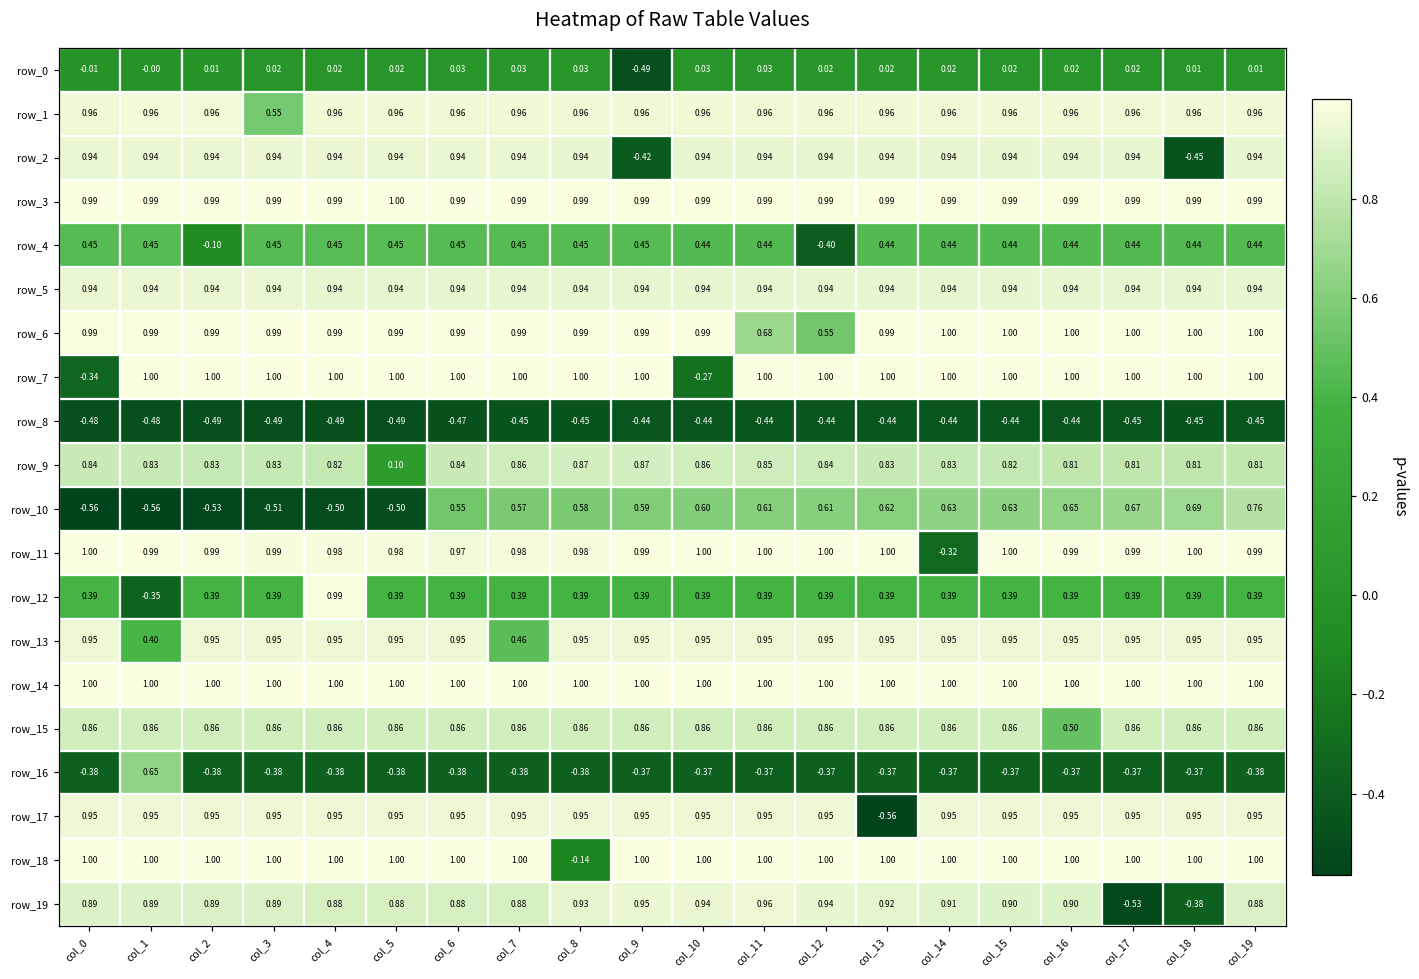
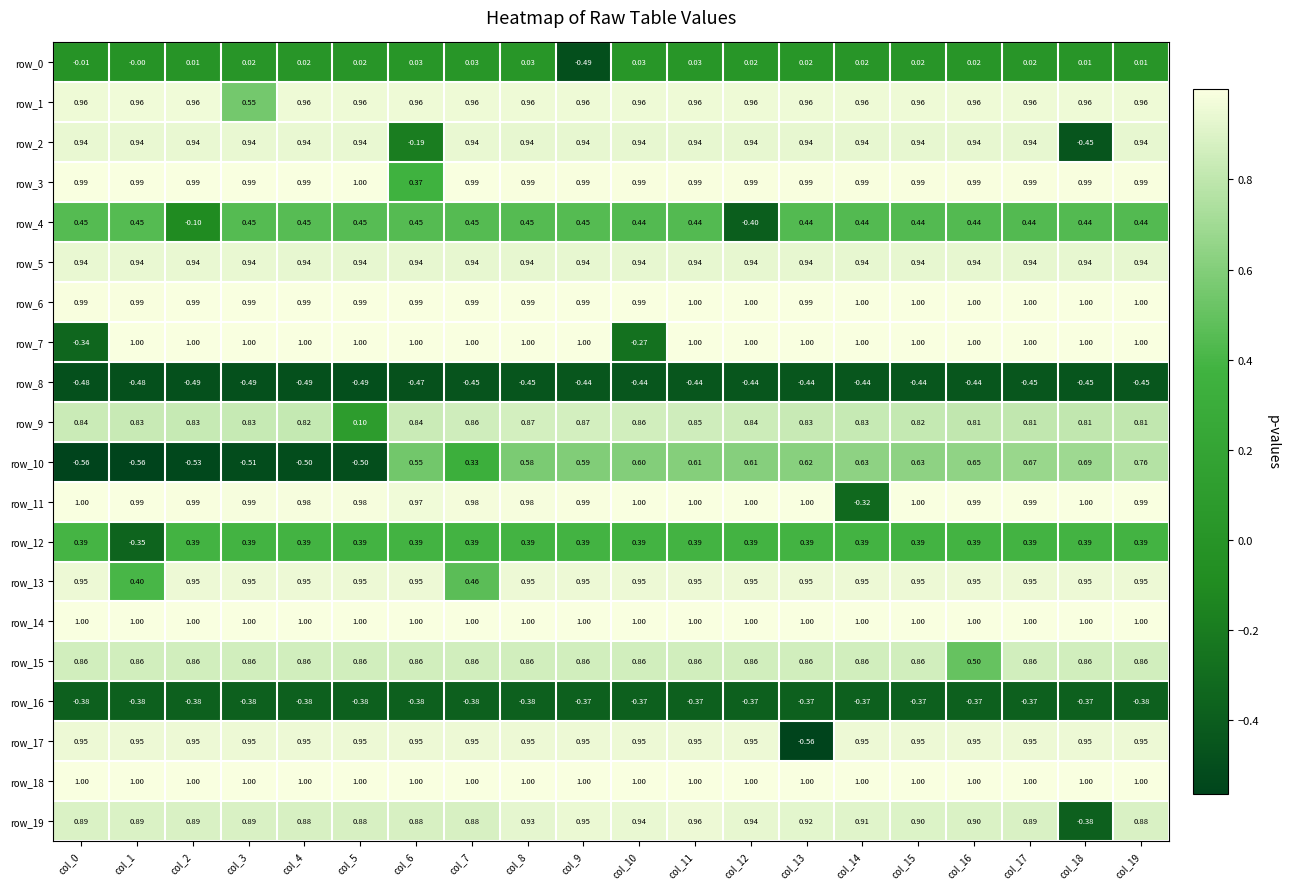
row_2, col_6: 0.94 -> -0.19
row_2, col_9: -0.42 -> 0.94
row_3, col_6: 0.99 -> 0.37
row_6, col_11: 0.68 -> 1.00
row_6, col_12: 0.55 -> 1.00
row_10, col_7: 0.57 -> 0.33
row_12, col_4: 0.99 -> 0.39
row_16, col_1: 0.65 -> -0.38
row_18, col_8: -0.14 -> 1.00
row_19, col_17: -0.53 -> 0.89
